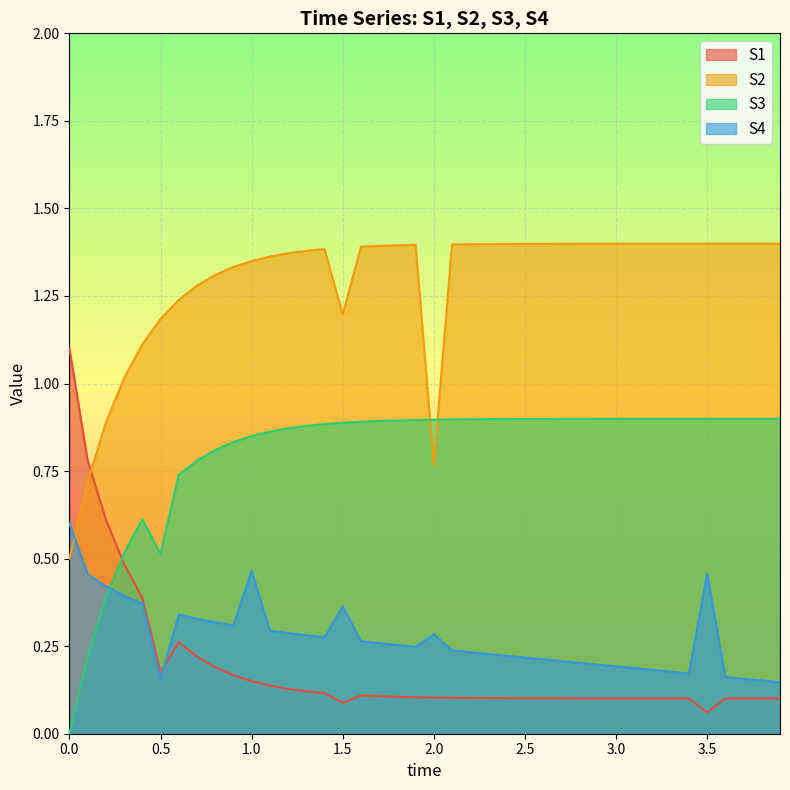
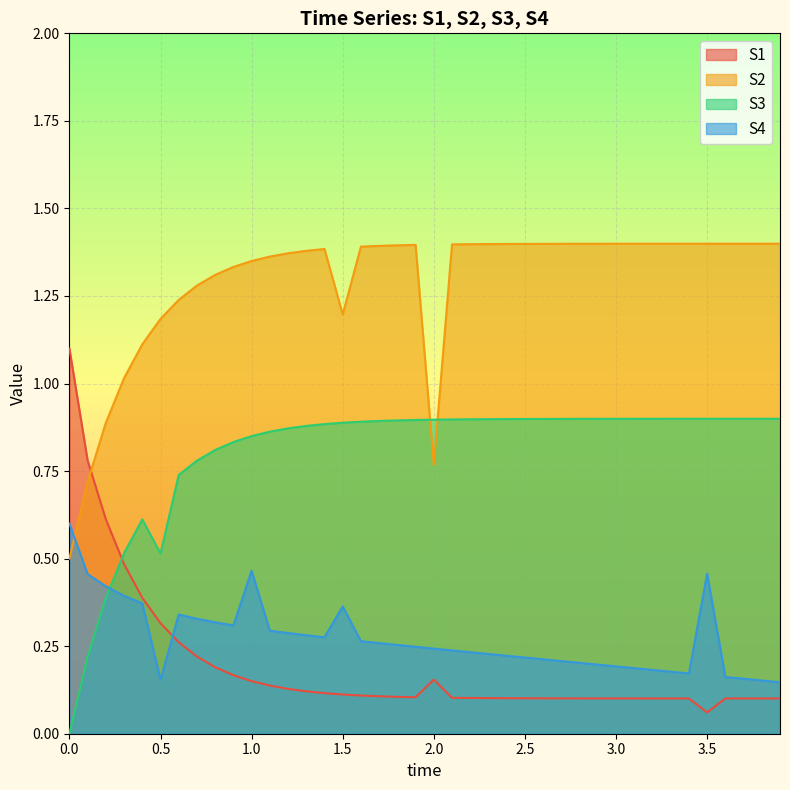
S1, 0.5: 0.18 -> 0.32
S1, 1.5: 0.09 -> 0.11
S1, 2.0: 0.10 -> 0.15
S4, 2.0: 0.28 -> 0.24
